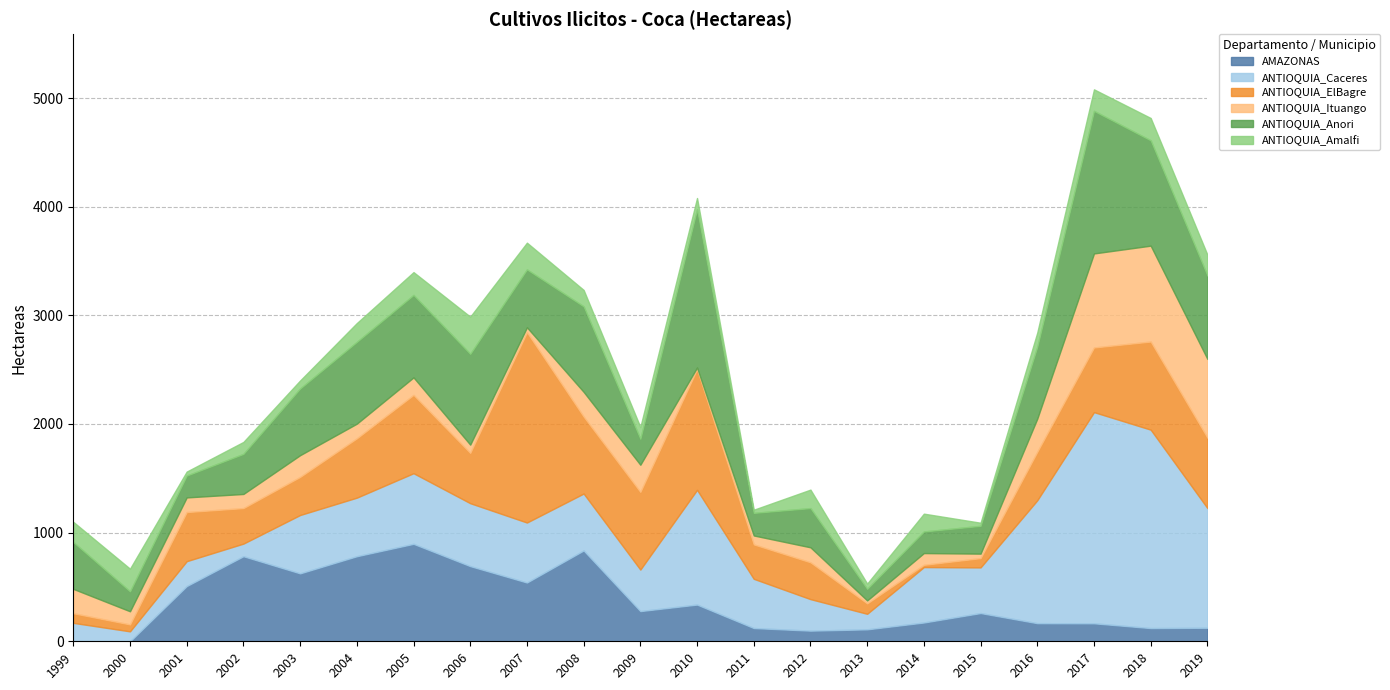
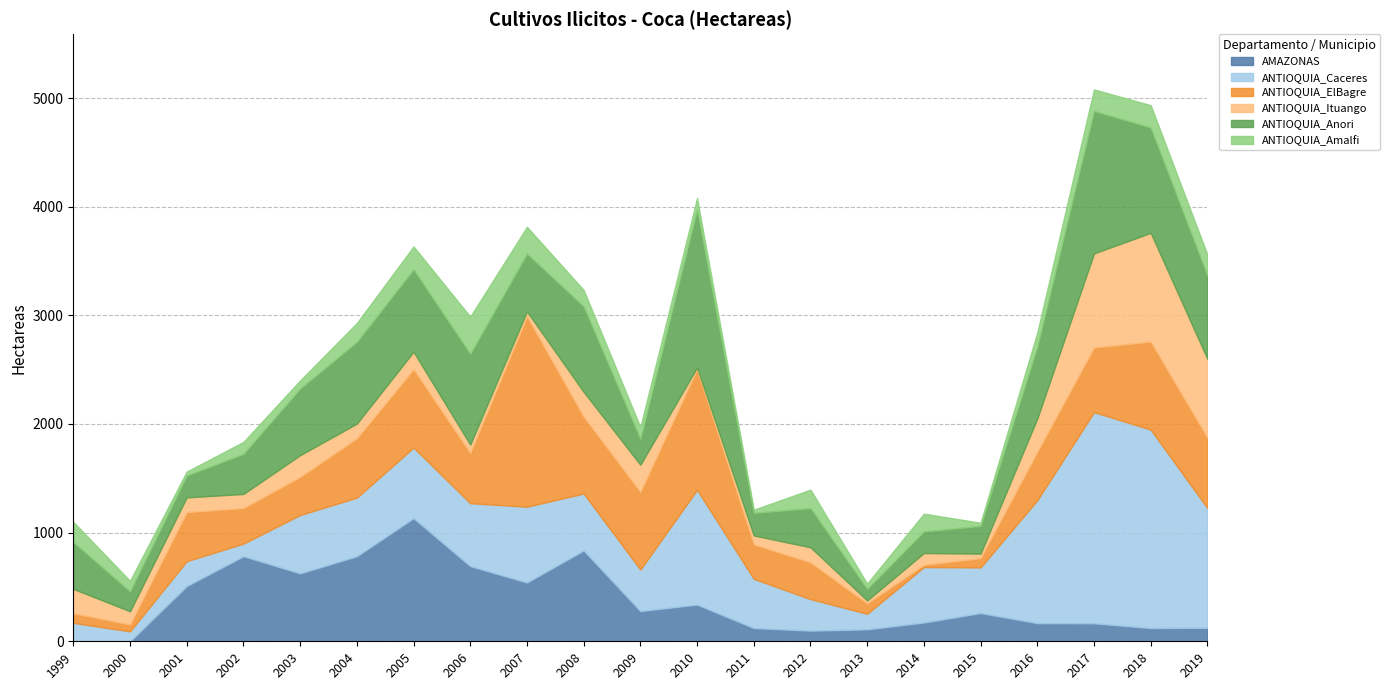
ANTIOQUIA_Amalfi, 2000: 210 -> 100
AMAZONAS, 2005: 900 -> 1130
ANTIOQUIA_Caceres, 2007: 550 -> 700
ANTIOQUIA_Ituango, 2018: 880 -> 1000
